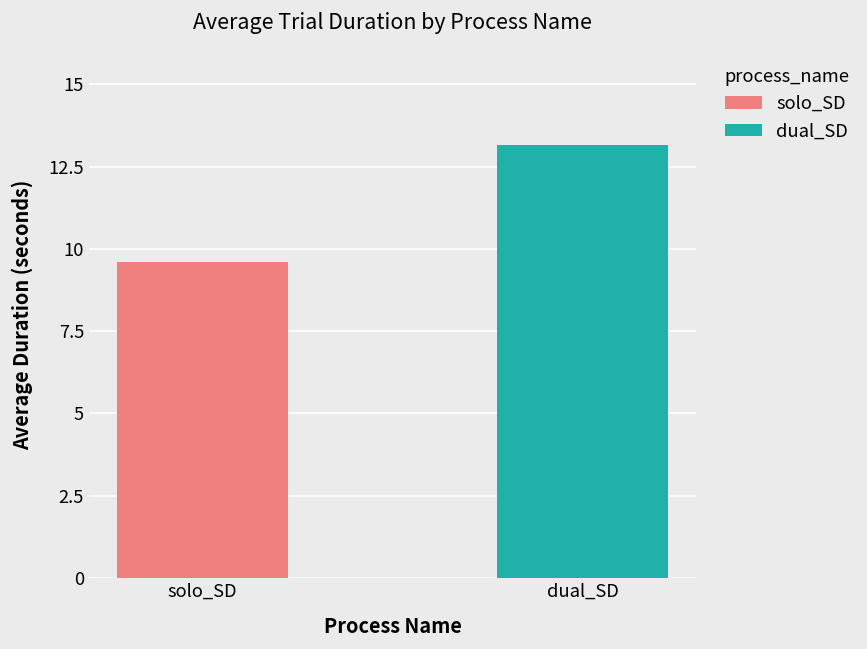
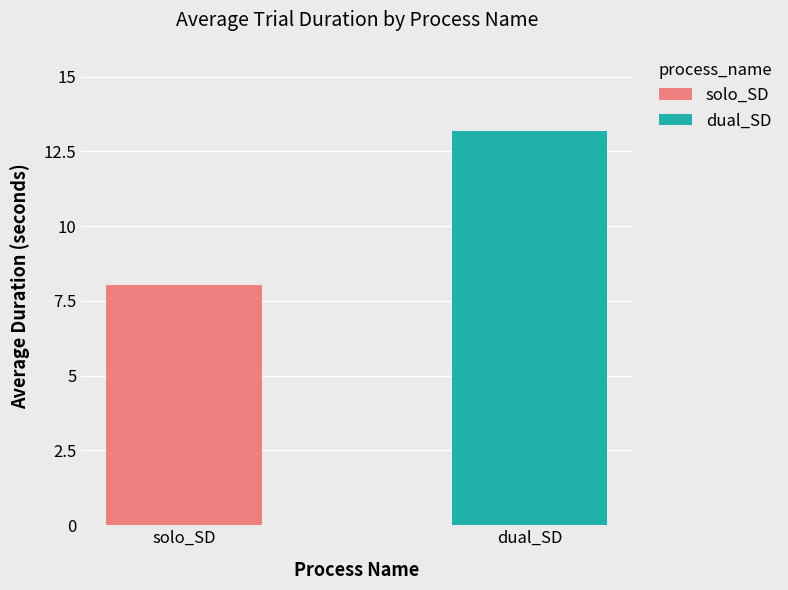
solo_SD: 9.6 -> 8.0
